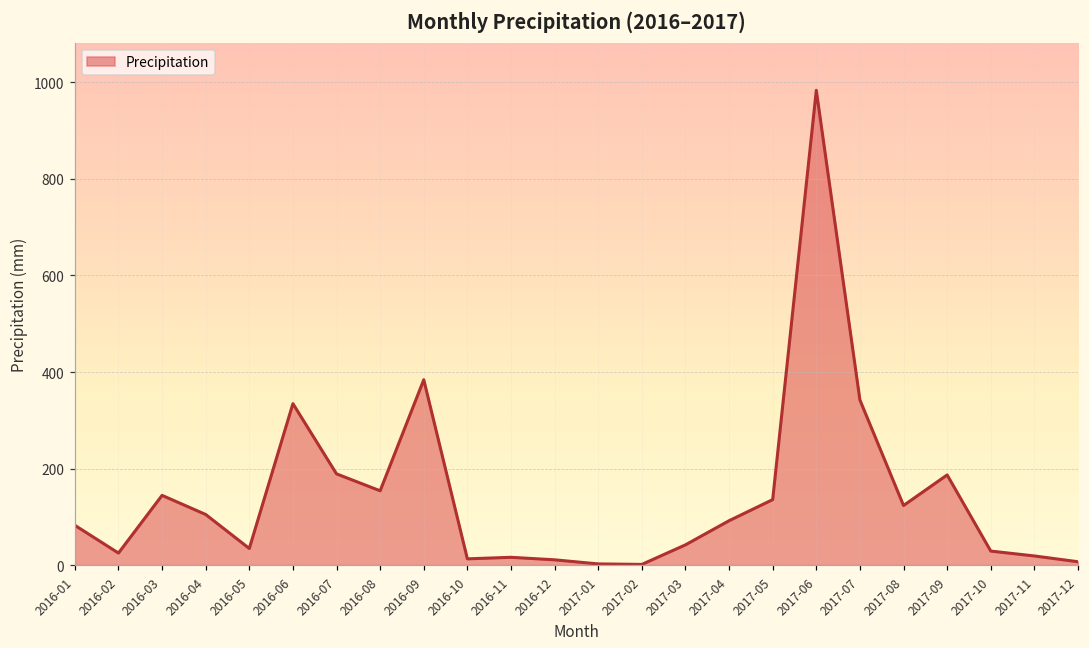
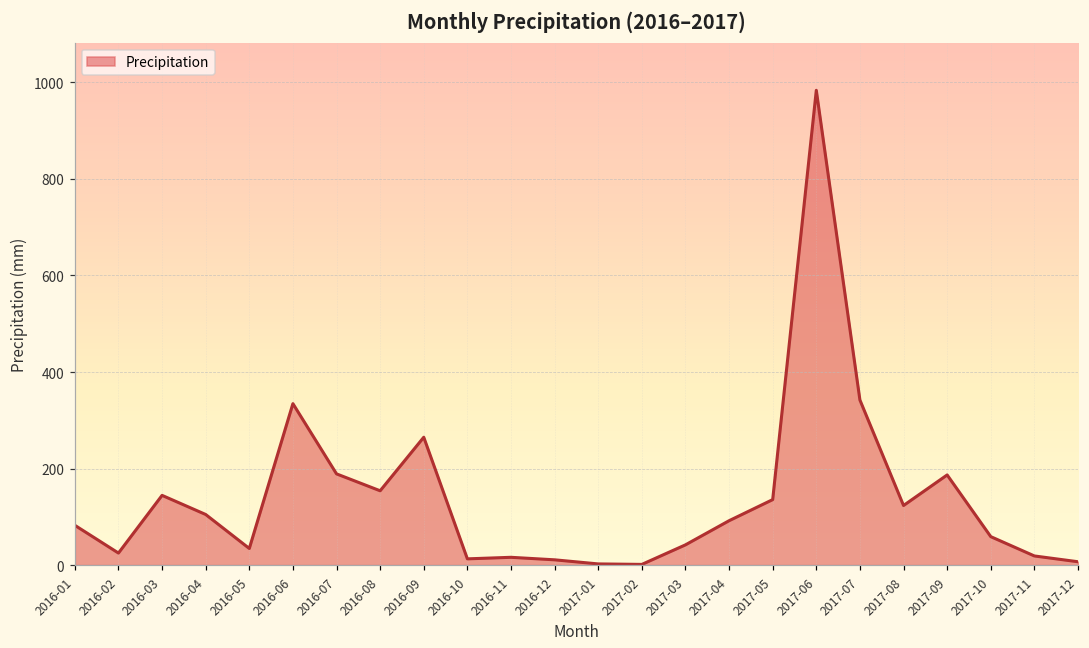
2016-09: 380 -> 260
2017-10: 30 -> 60
